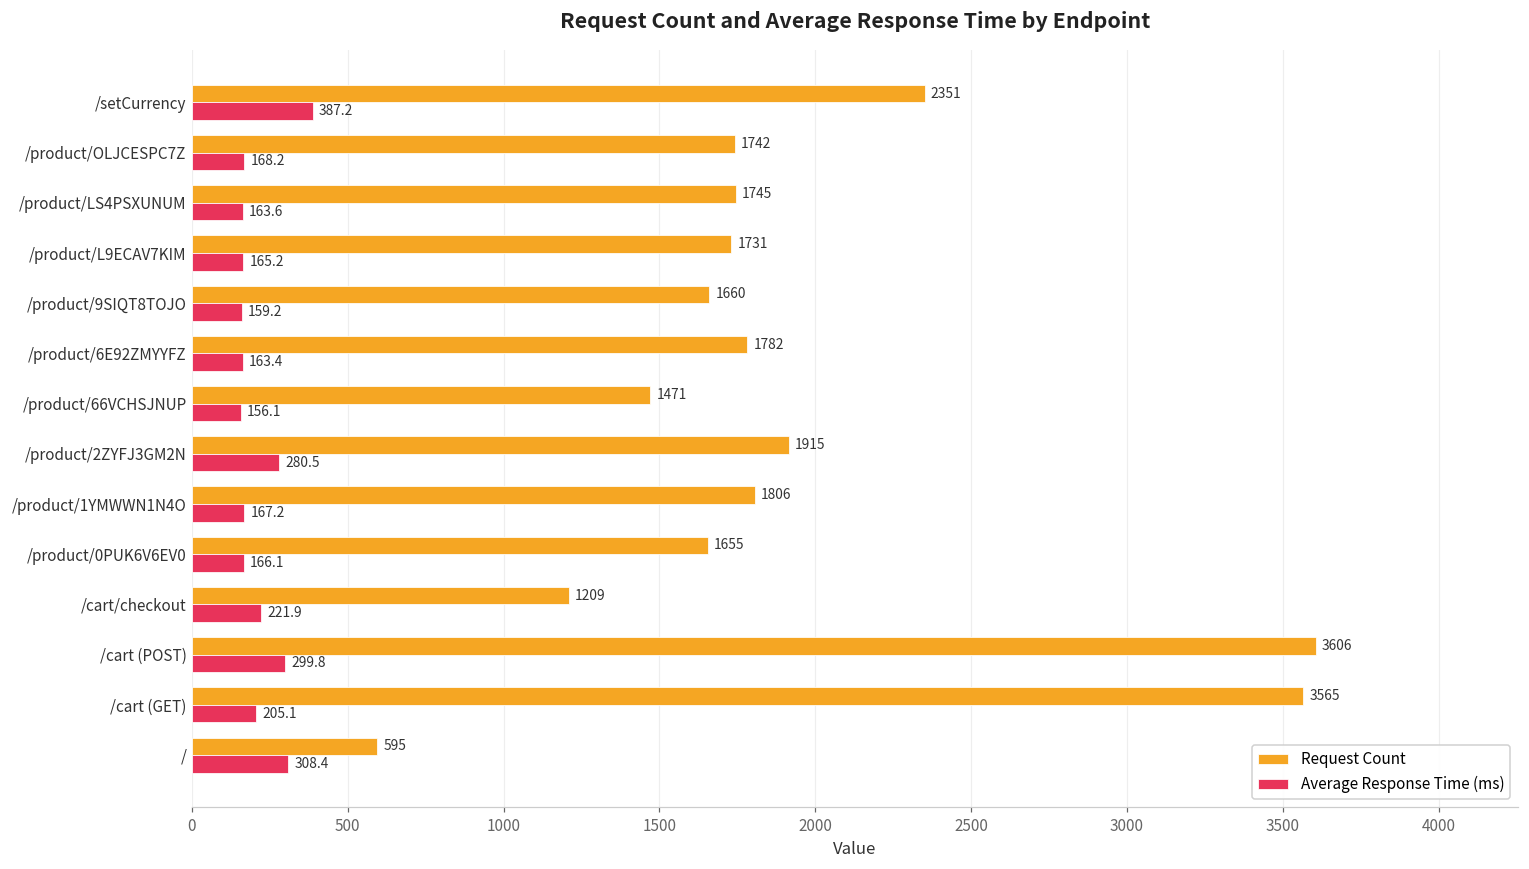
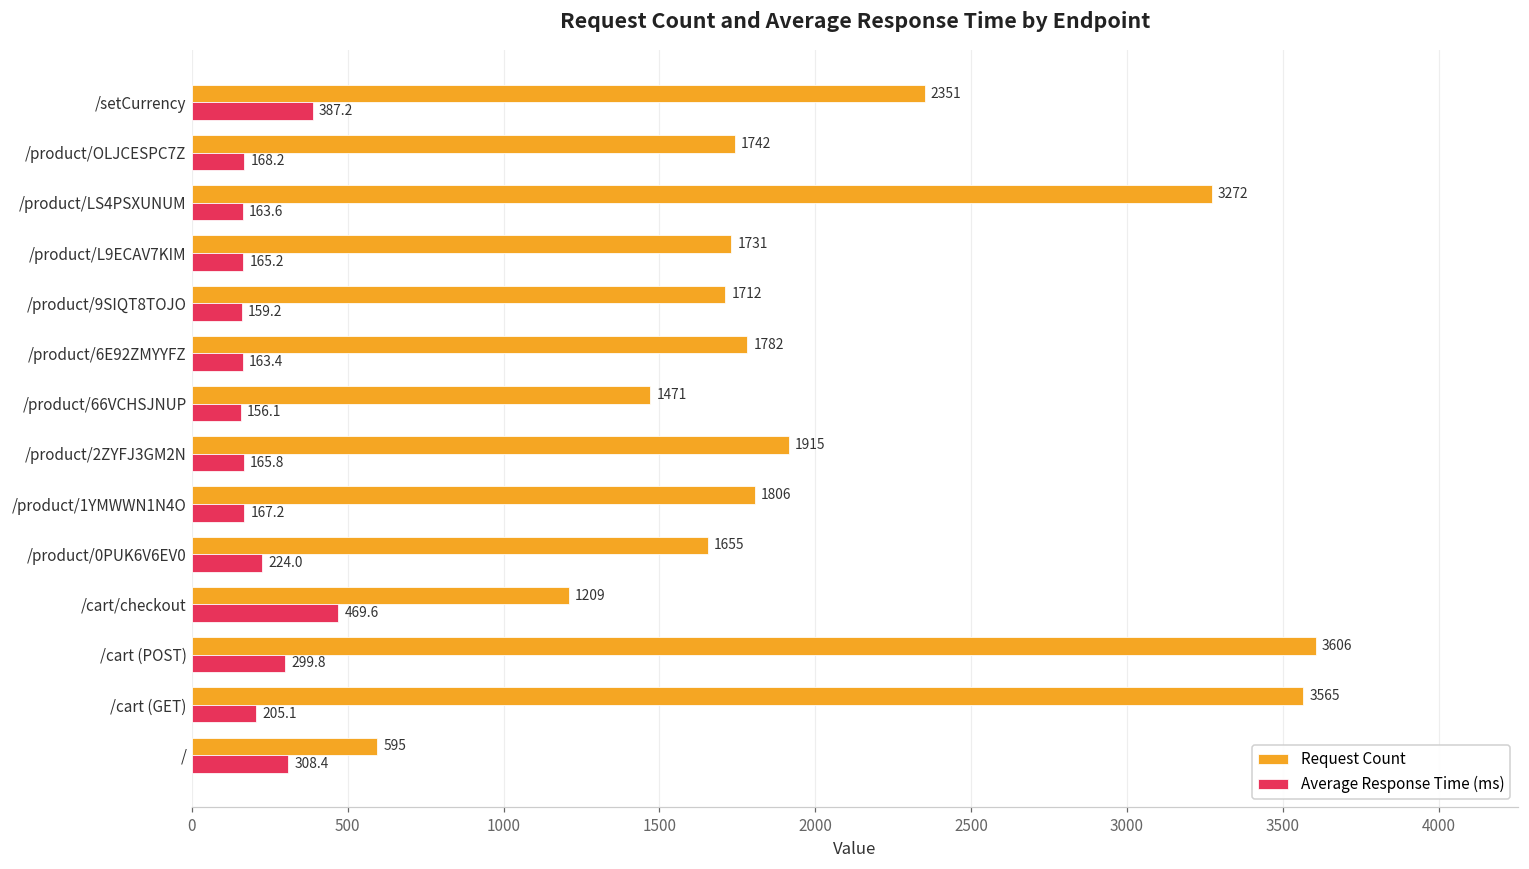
Request Count, /product/LS4PSXUNUM: 1745 -> 3272
Request Count, /product/9SIQT8TOJO: 1660 -> 1712
Average Response Time (ms), /product/2ZYFJ3GM2N: 280.5 -> 165.8
Average Response Time (ms), /product/0PUK6V6EV0: 166.1 -> 224.0
Average Response Time (ms), /cart/checkout: 221.9 -> 469.6
